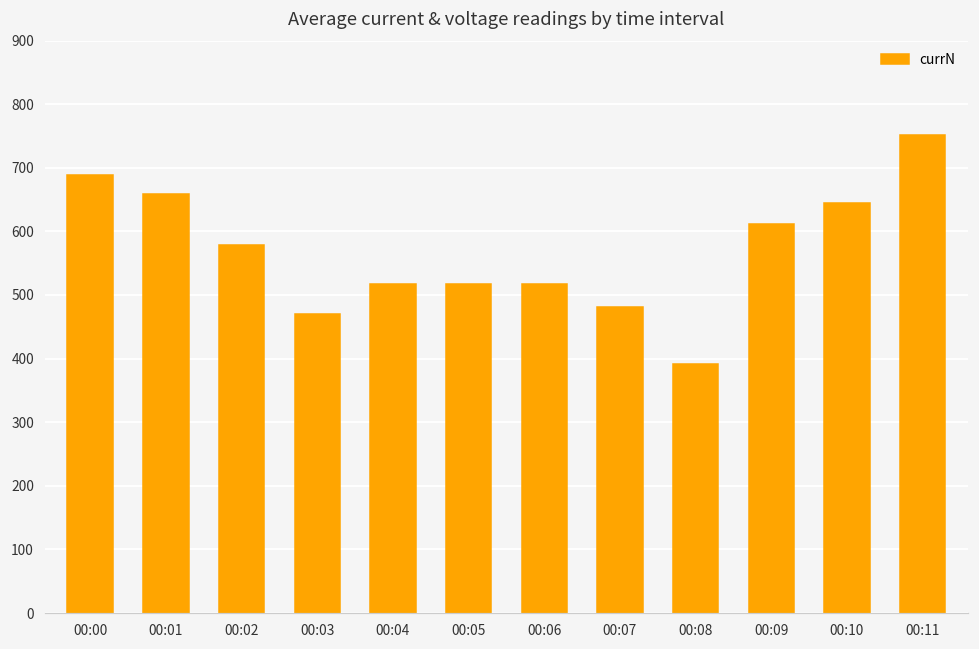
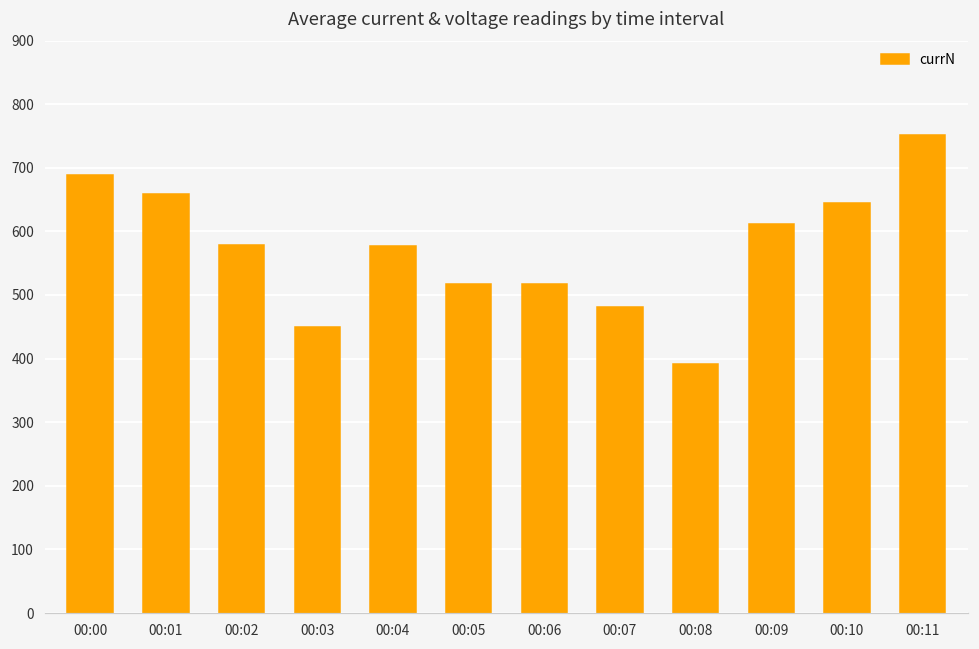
00:03: 470 -> 450
00:04: 520 -> 580
